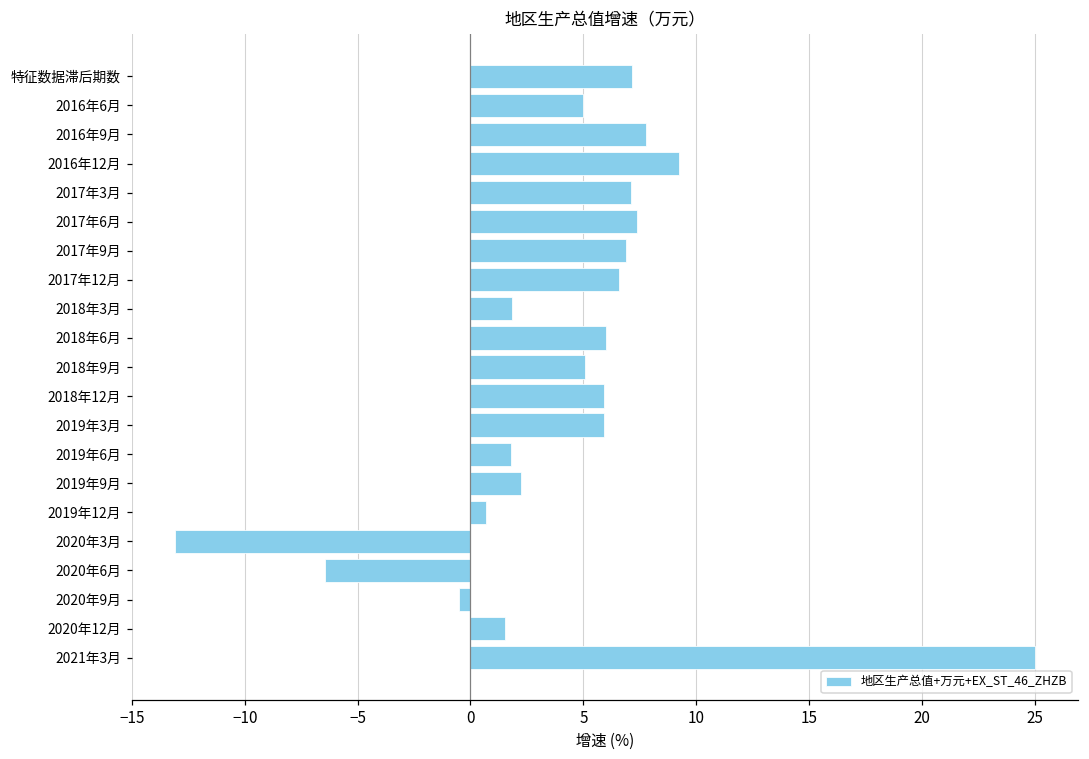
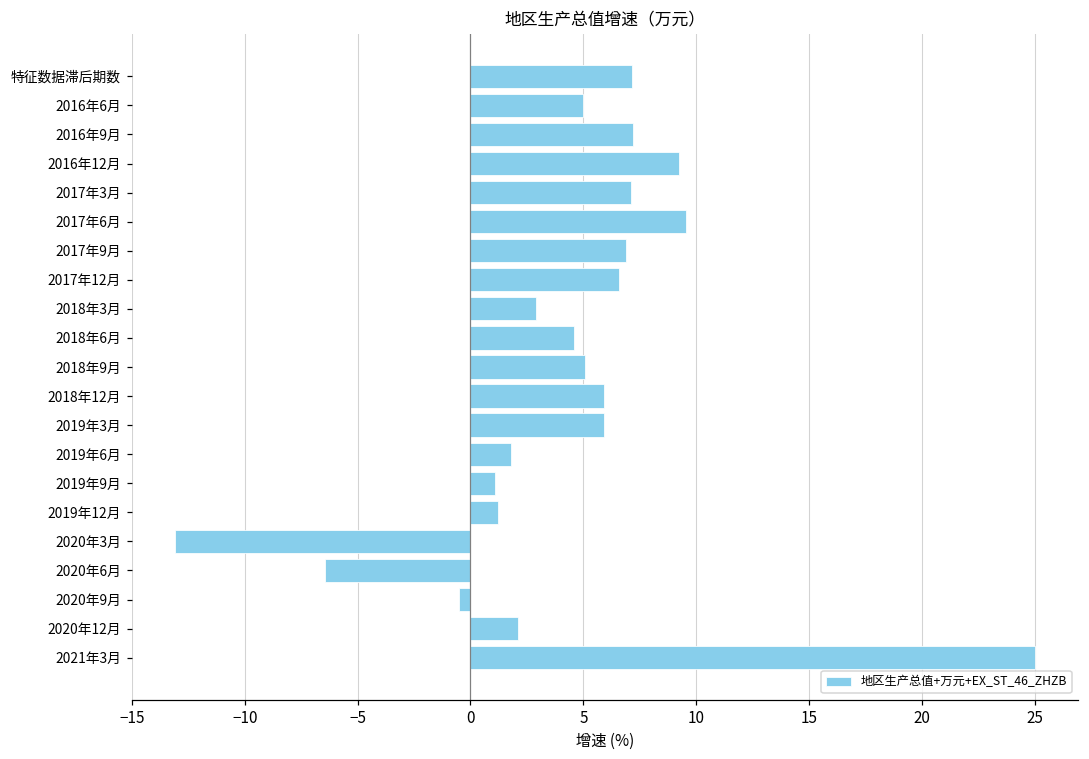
2016年9月: 7.8 -> 7.2
2017年6月: 7.4 -> 9.5
2018年3月: 1.8 -> 2.9
2018年6月: 6.0 -> 4.6
2019年9月: 2.2 -> 1.1
2019年12月: 0.7 -> 1.2
2020年12月: 1.5 -> 2.1
